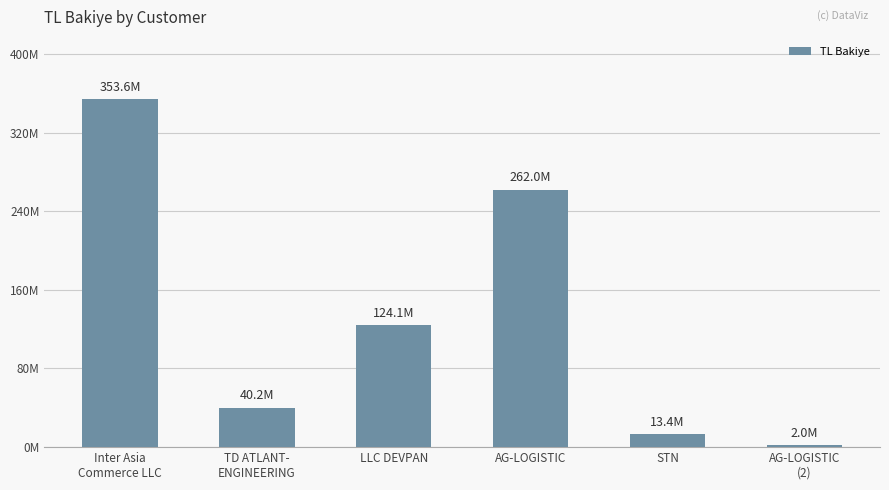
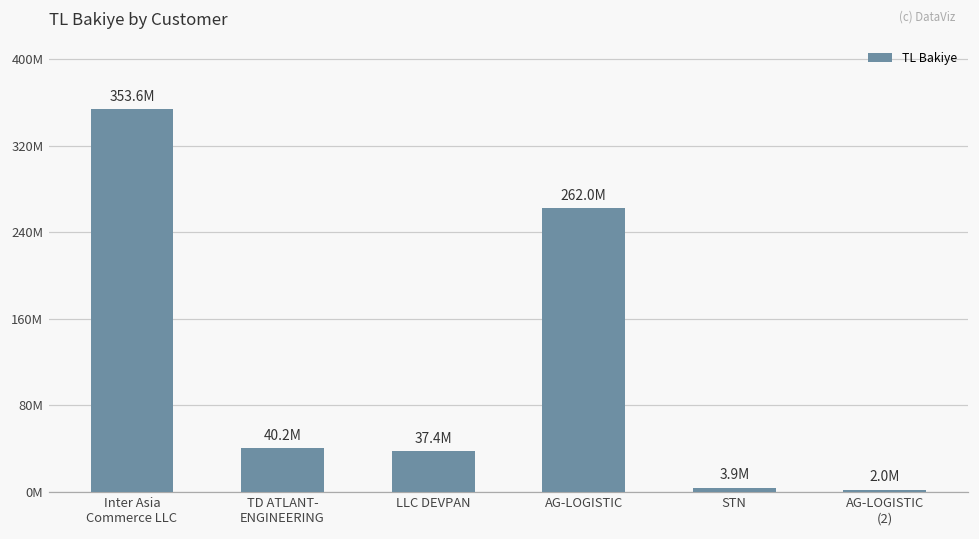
LLC DEVPAN: 124.1M -> 37.4M
STN: 13.4M -> 3.9M
